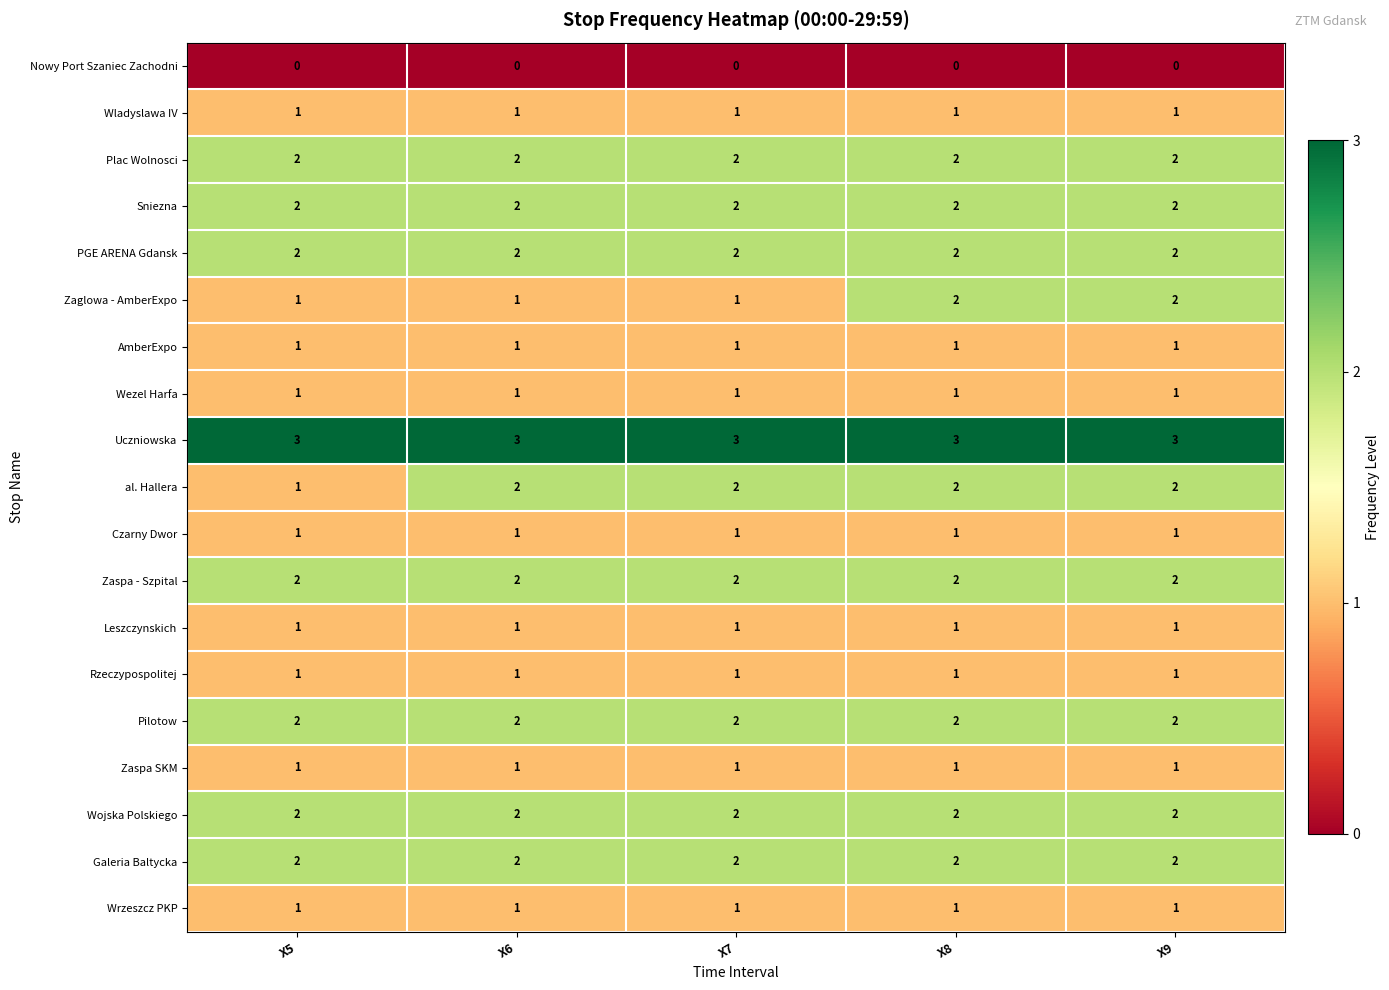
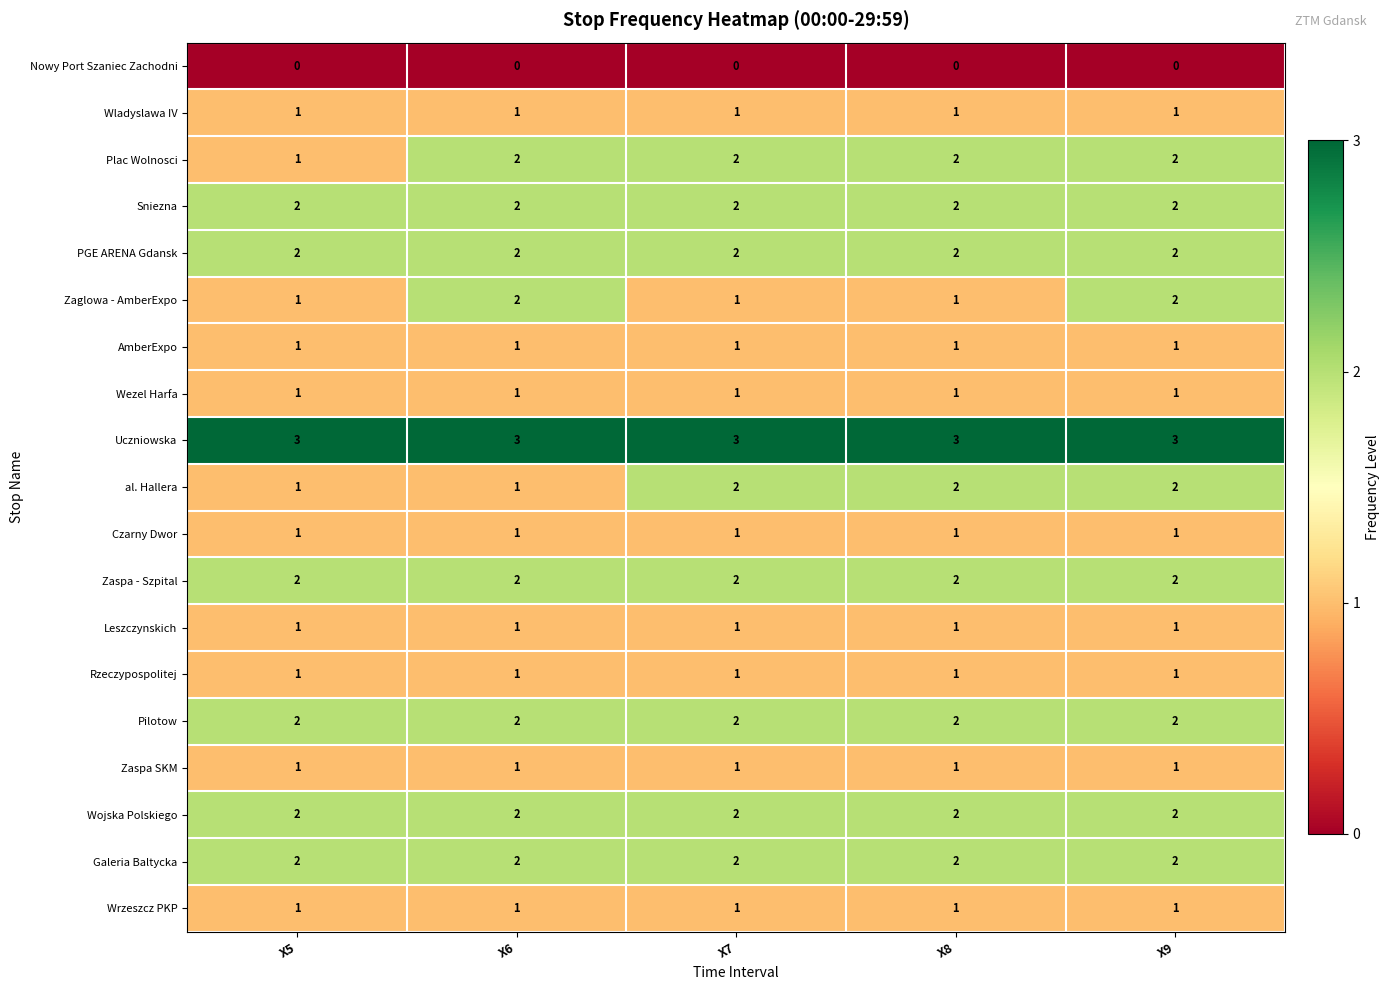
Plac Wolnosci, X5: 2 -> 1
Zaglowa - AmberExpo, X6: 1 -> 2
Zaglowa - AmberExpo, X8: 2 -> 1
al. Hallera, X6: 2 -> 1
